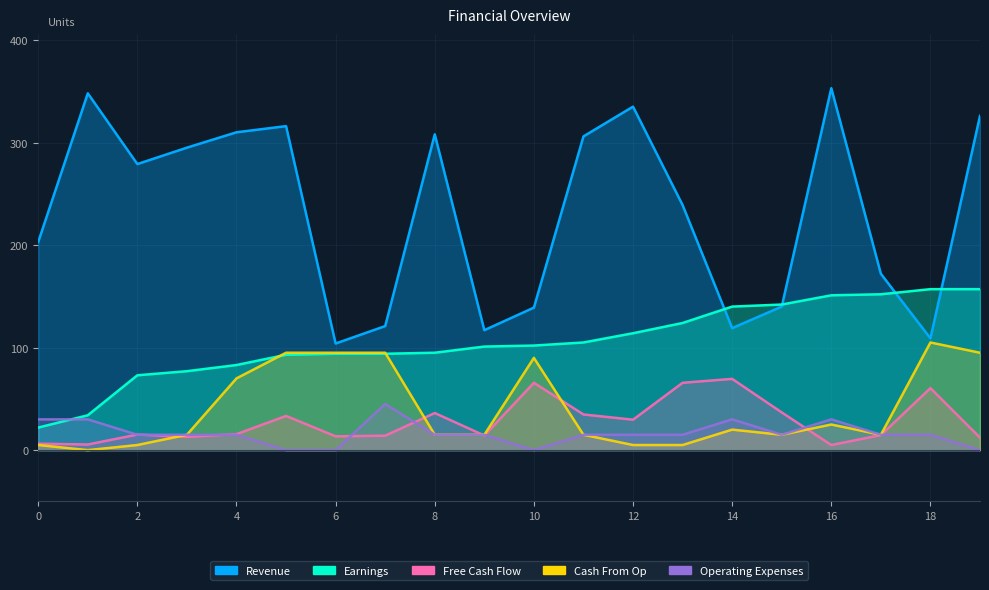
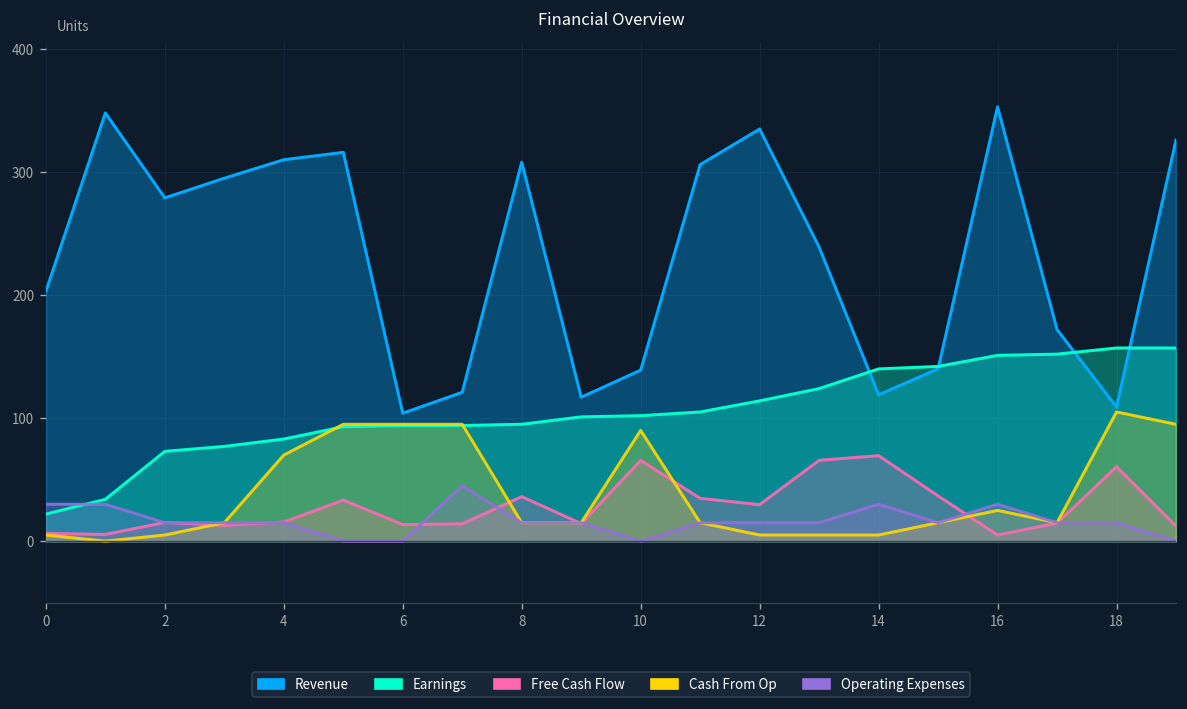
Cash From Op, 14: 20 -> 5
